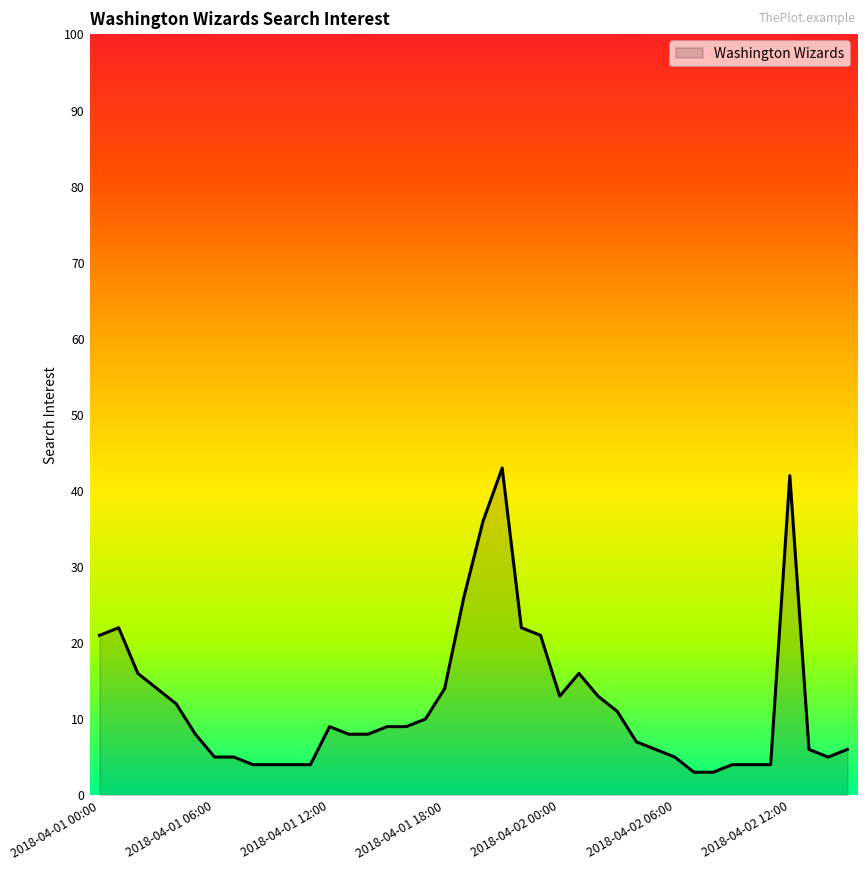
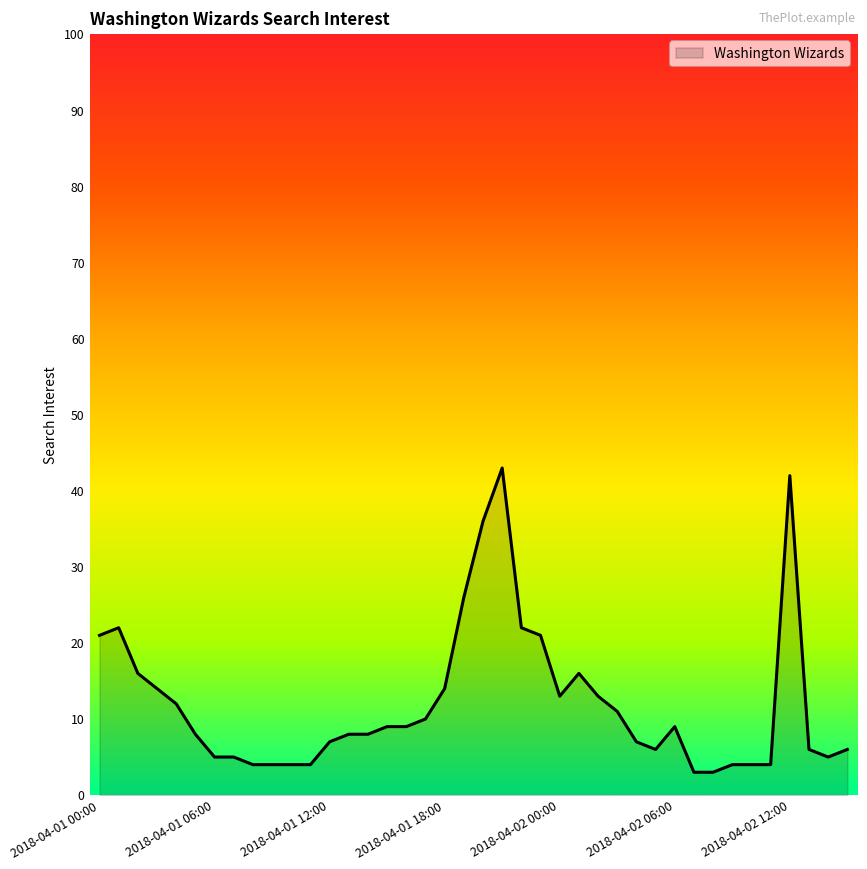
2018-04-01 12:00: 9 -> 7
2018-04-02 06:00: 5 -> 9
